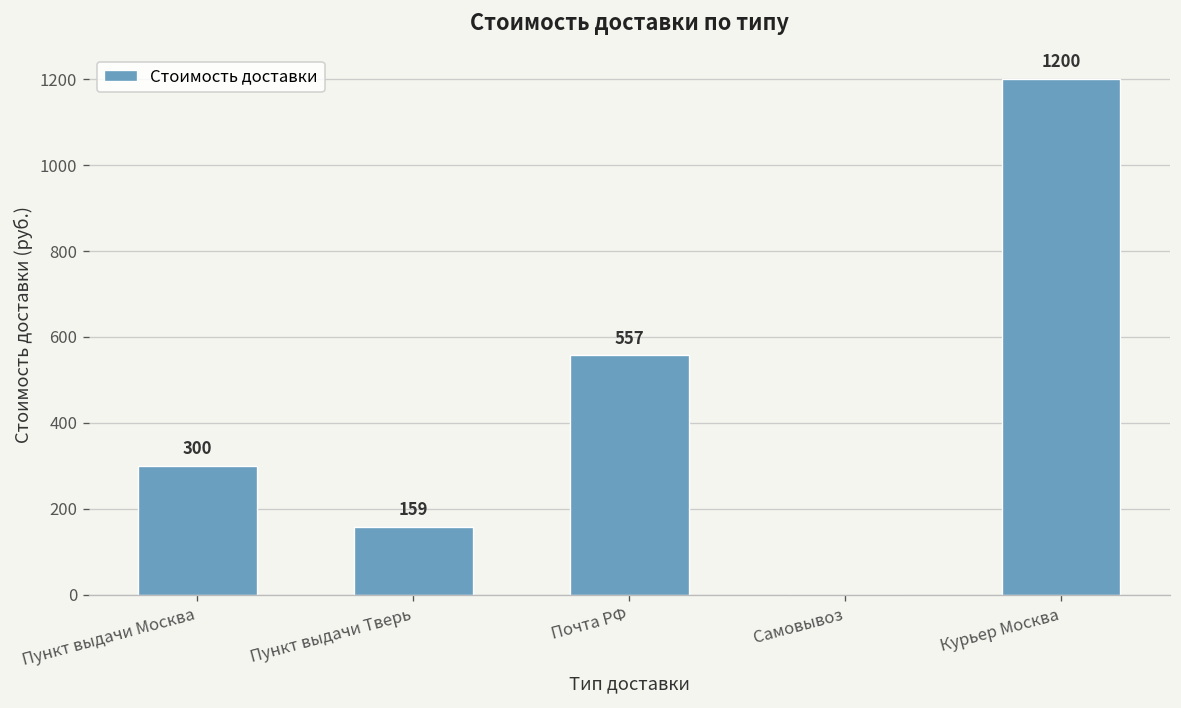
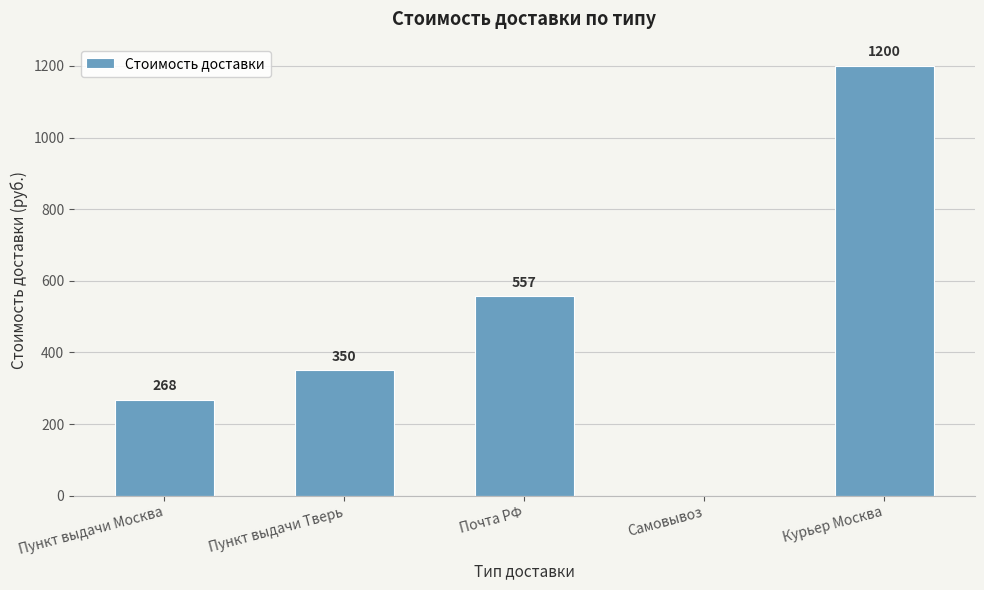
Пункт выдачи Москва: 300 -> 268
Пункт выдачи Тверь: 159 -> 350
